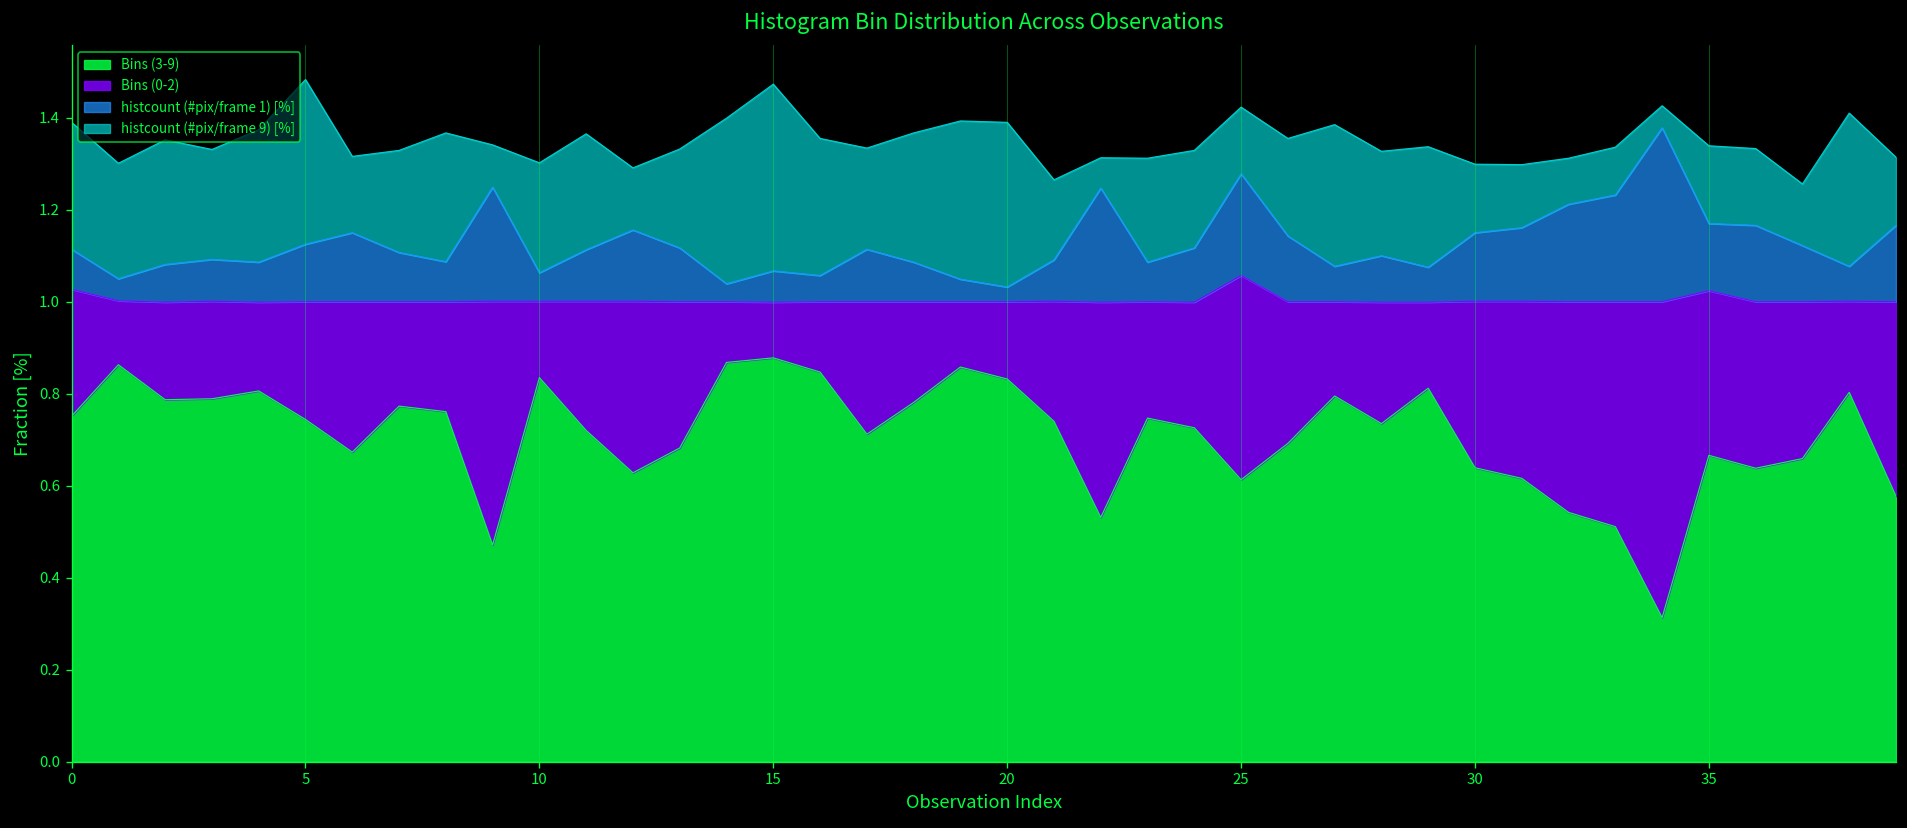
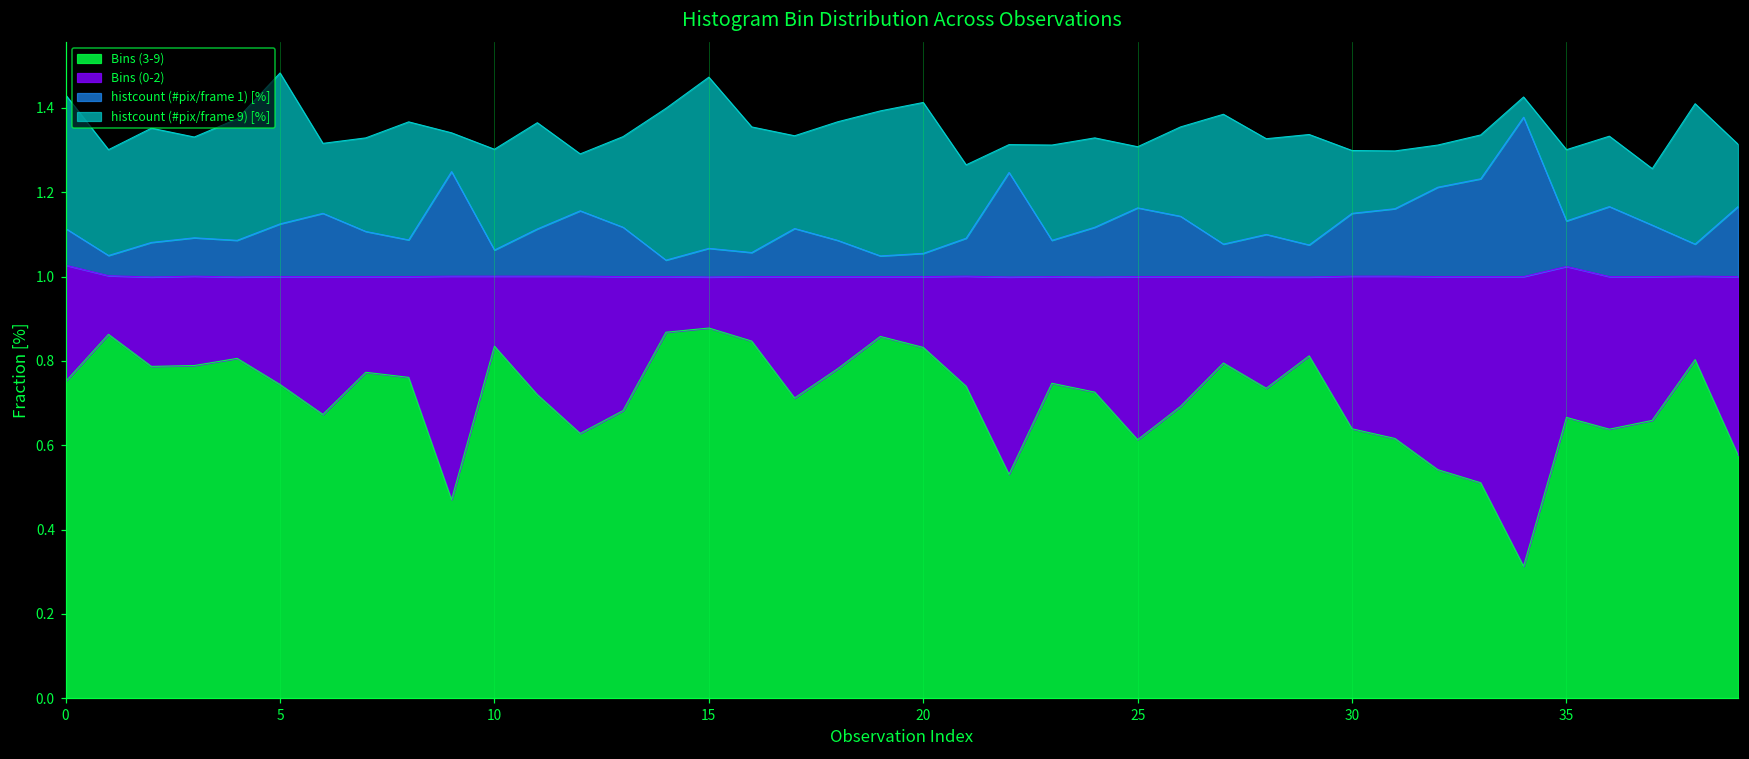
histcount (#pix/frame 9) [%], 0: 0.28 -> 0.32
histcount (#pix/frame 1) [%], 20: 0.03 -> 0.05
Bins (0-2), 25: 0.44 -> 0.39
histcount (#pix/frame 1) [%], 25: 0.22 -> 0.16
histcount (#pix/frame 1) [%], 35: 0.15 -> 0.11
